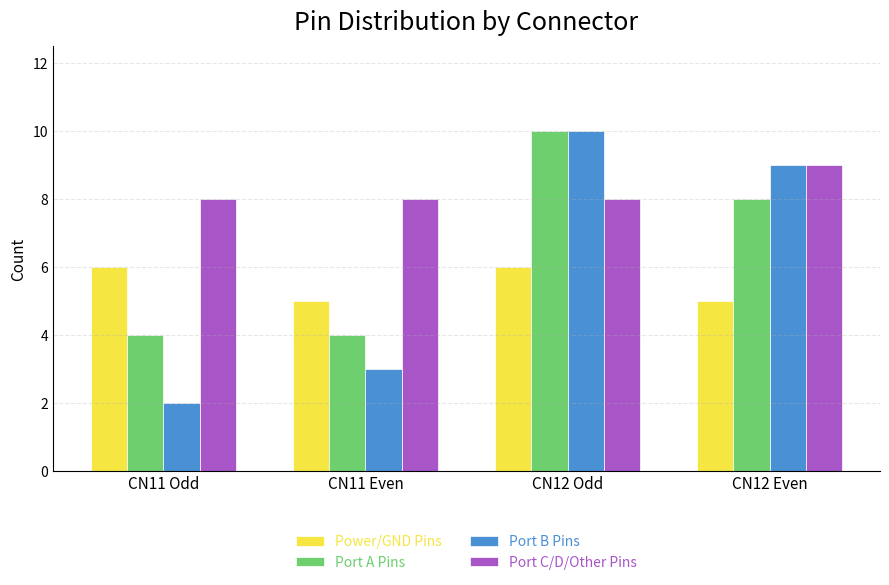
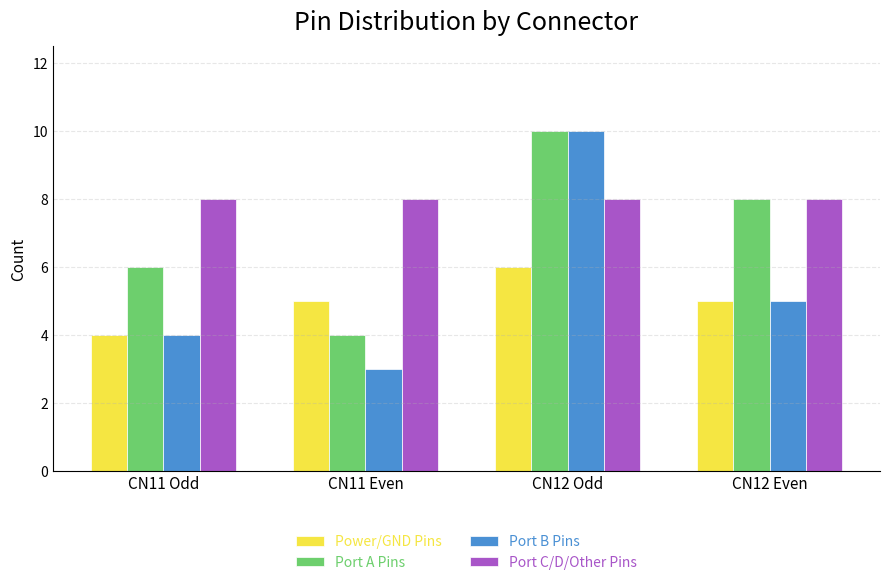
Power/GND Pins, CN11 Odd: 6 -> 4
Port A Pins, CN11 Odd: 4 -> 6
Port B Pins, CN11 Odd: 2 -> 4
Port B Pins, CN12 Even: 9 -> 5
Port C/D/Other Pins, CN12 Even: 9 -> 8
